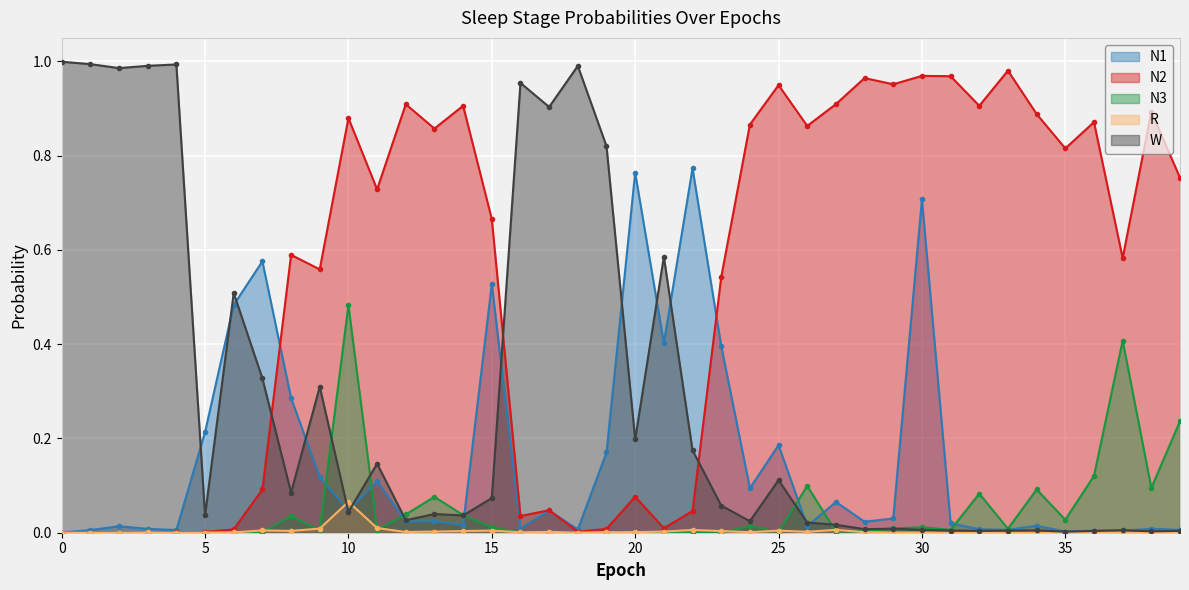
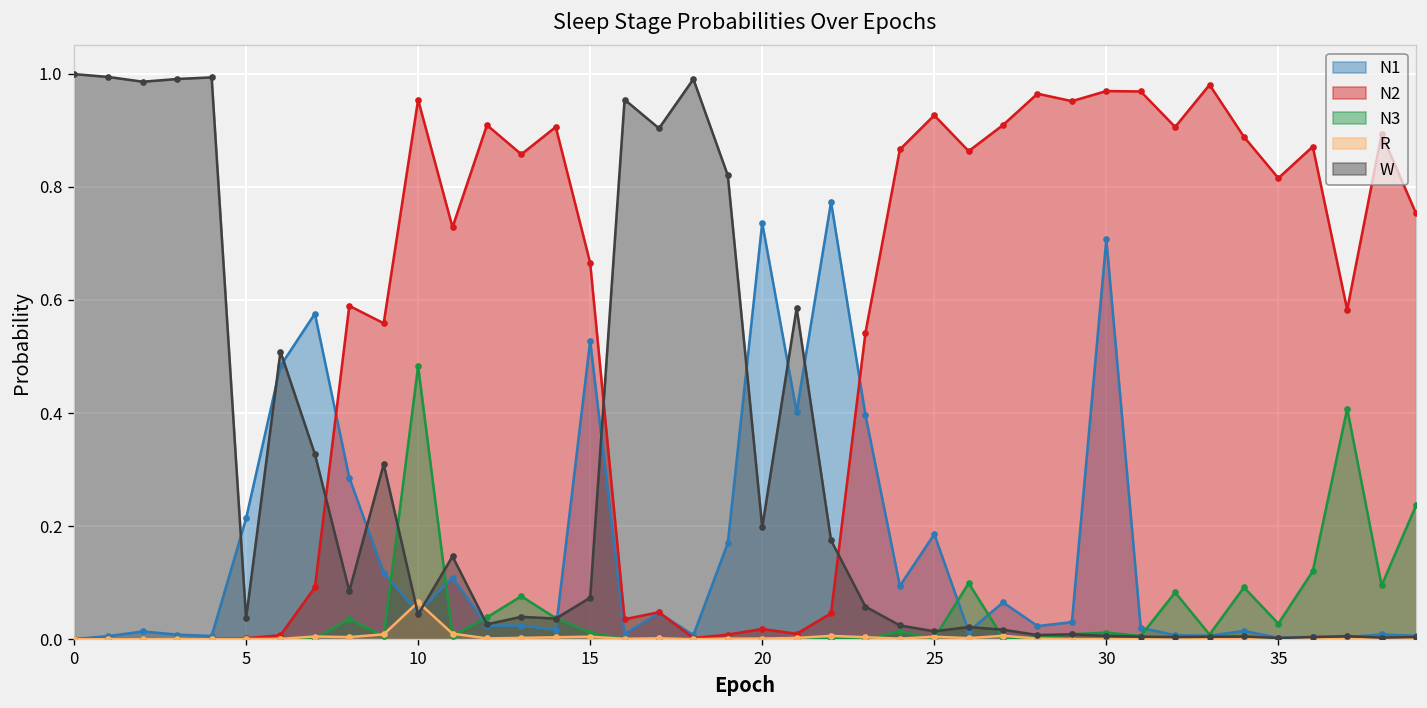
N2, 10: 0.88 -> 0.95
N1, 20: 0.76 -> 0.74
N2, 20: 0.08 -> 0.02
N2, 25: 0.95 -> 0.93
W, 25: 0.11 -> 0.01
